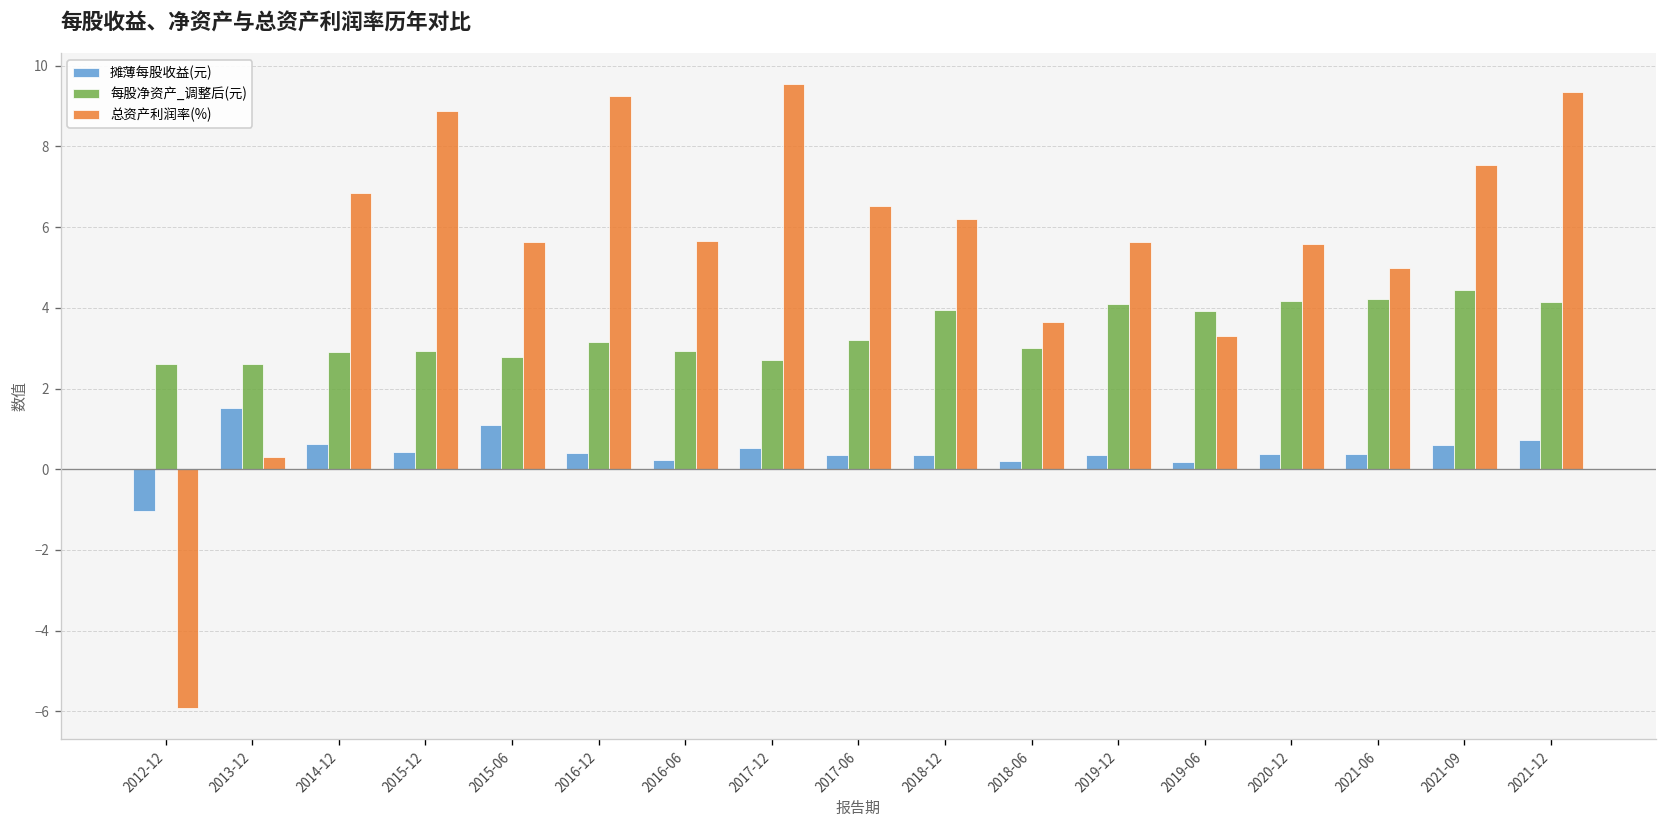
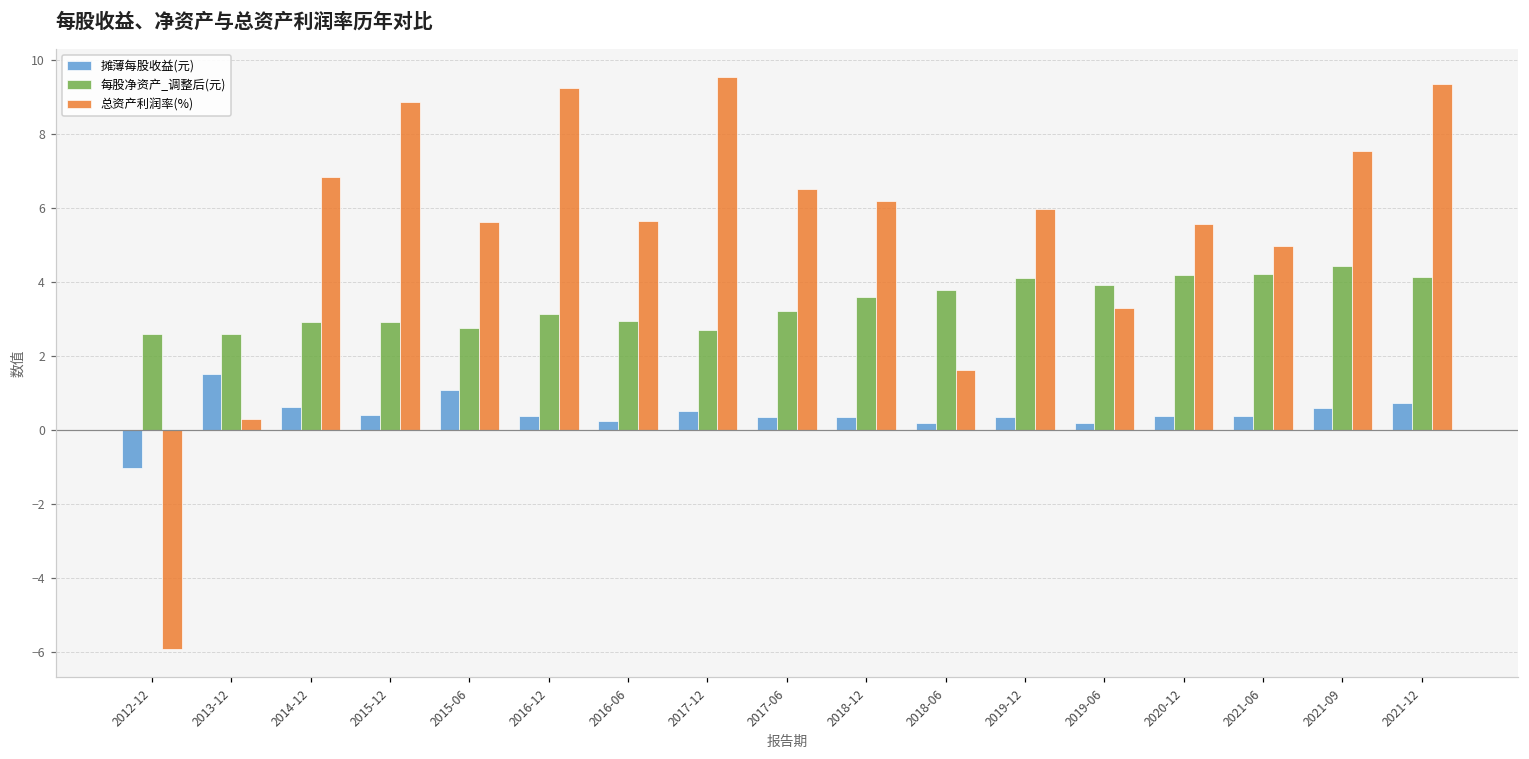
每股净资产_调整后(元), 2018-12: 3.9 -> 3.6
每股净资产_调整后(元), 2018-06: 3.0 -> 3.8
总资产利润率(%), 2018-06: 3.6 -> 1.6
总资产利润率(%), 2019-12: 5.6 -> 6.0
